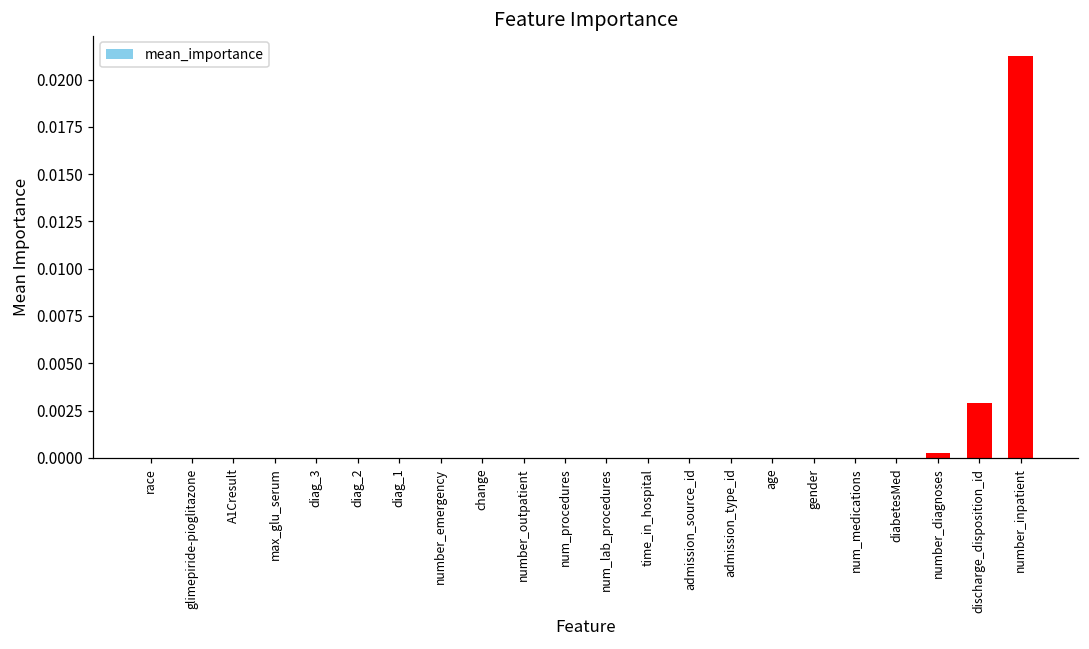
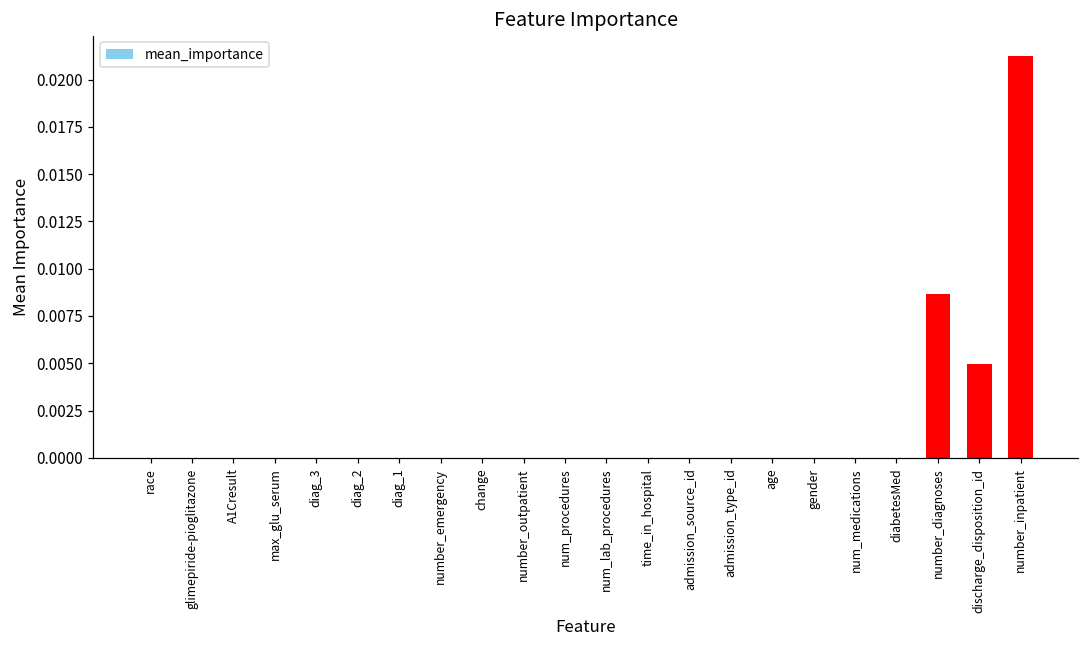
number_diagnoses: 0.0003 -> 0.0087
discharge_disposition_id: 0.0029 -> 0.0050
